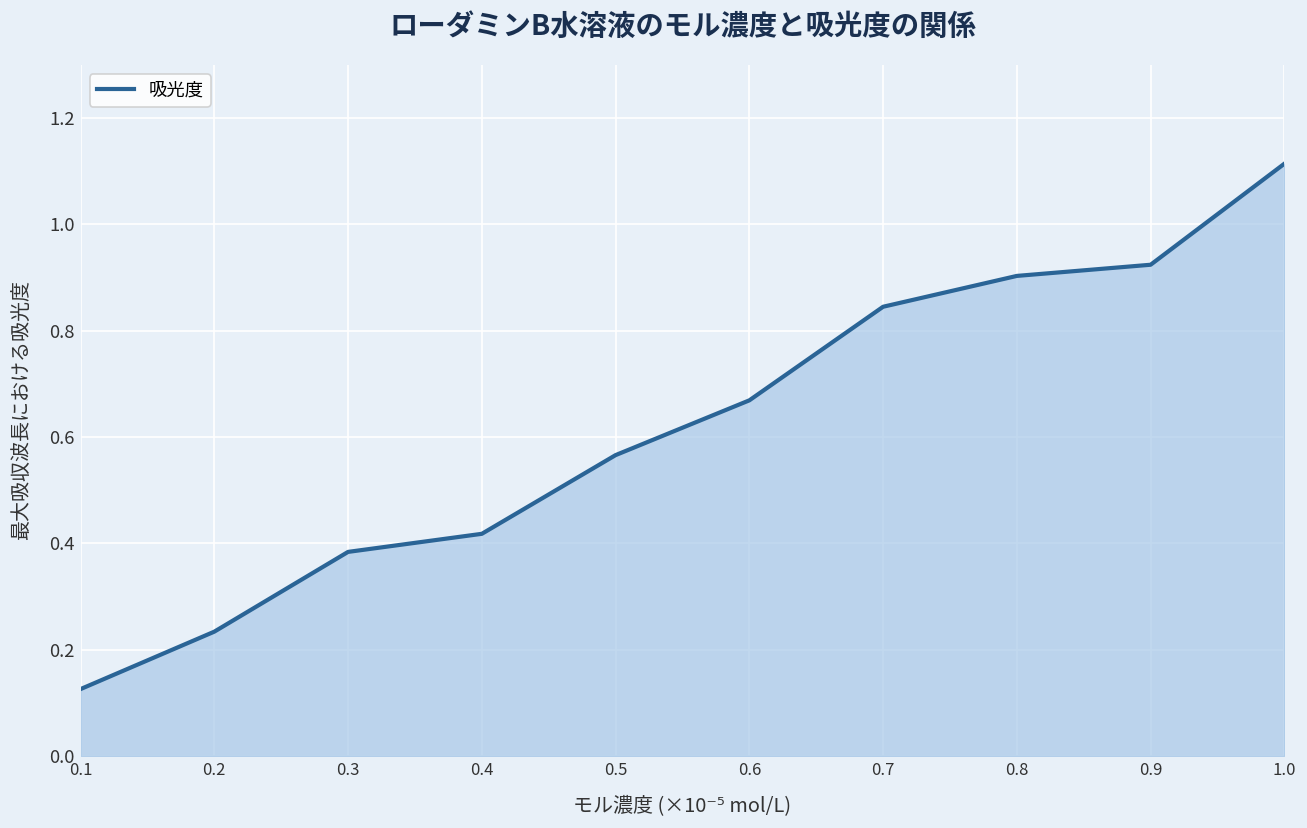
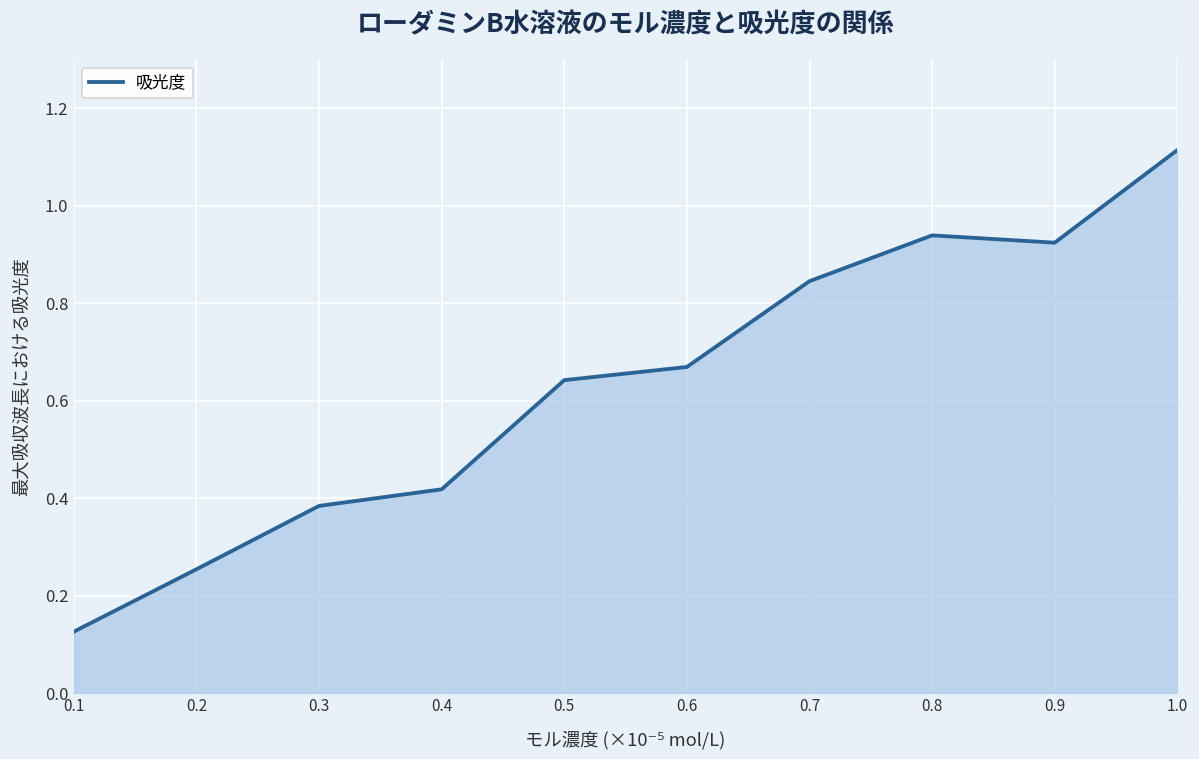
0.2: 0.23 -> 0.25
0.5: 0.57 -> 0.64
0.8: 0.90 -> 0.94
